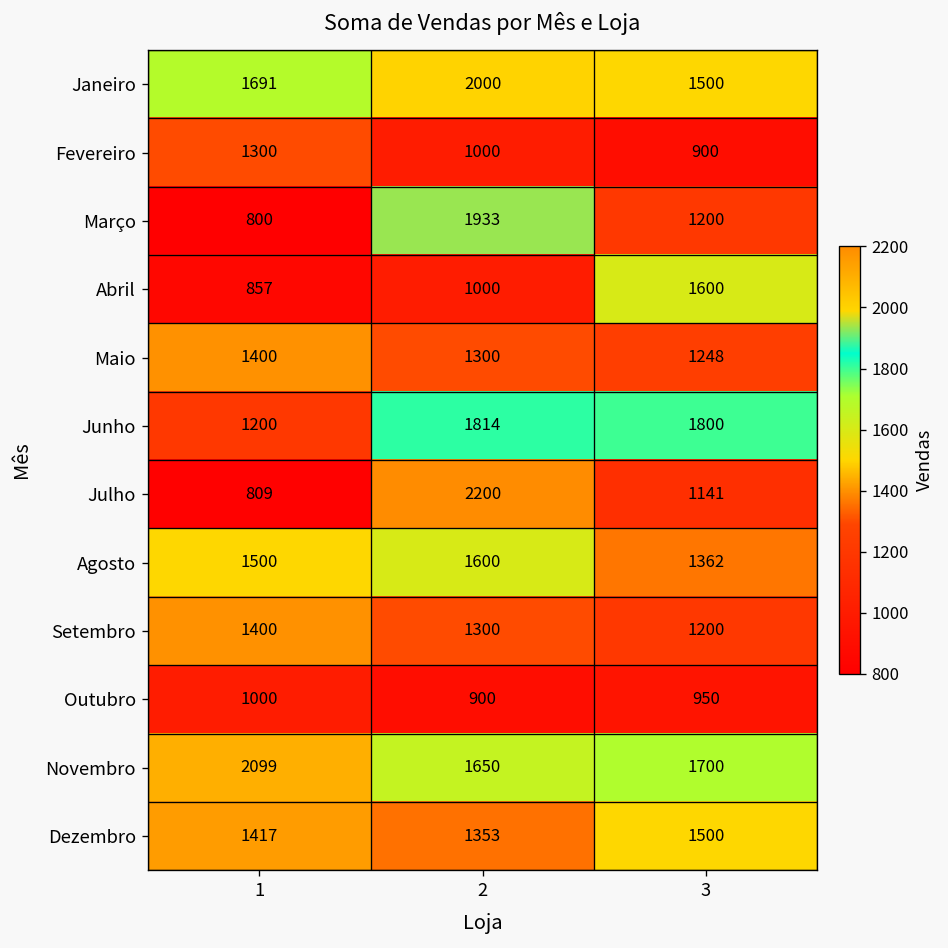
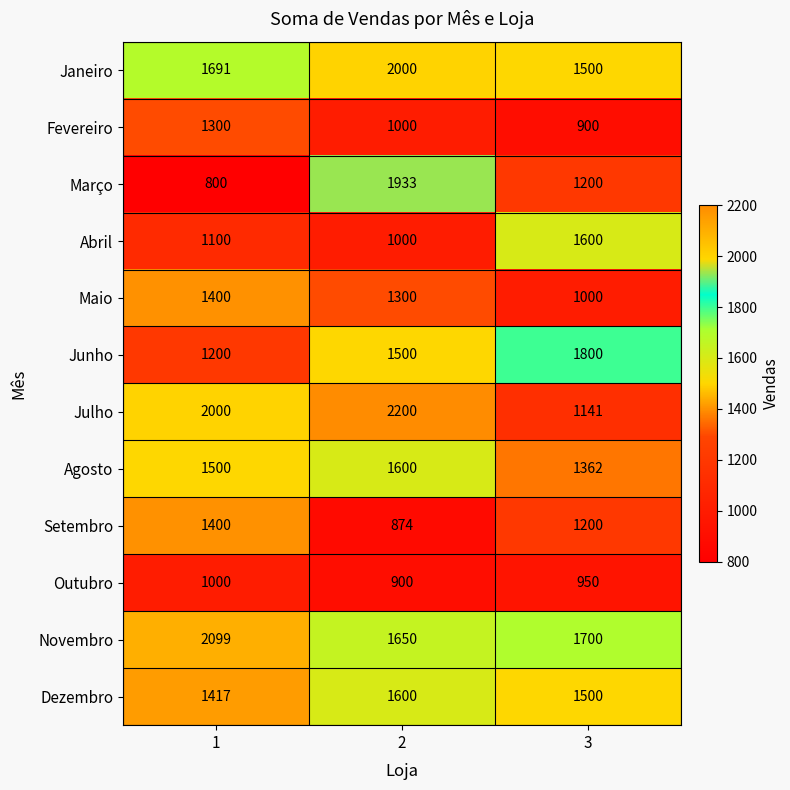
Abril, 1: 857 -> 1100
Maio, 3: 1248 -> 1000
Junho, 2: 1814 -> 1500
Julho, 1: 809 -> 2000
Setembro, 2: 1300 -> 874
Dezembro, 2: 1353 -> 1600
